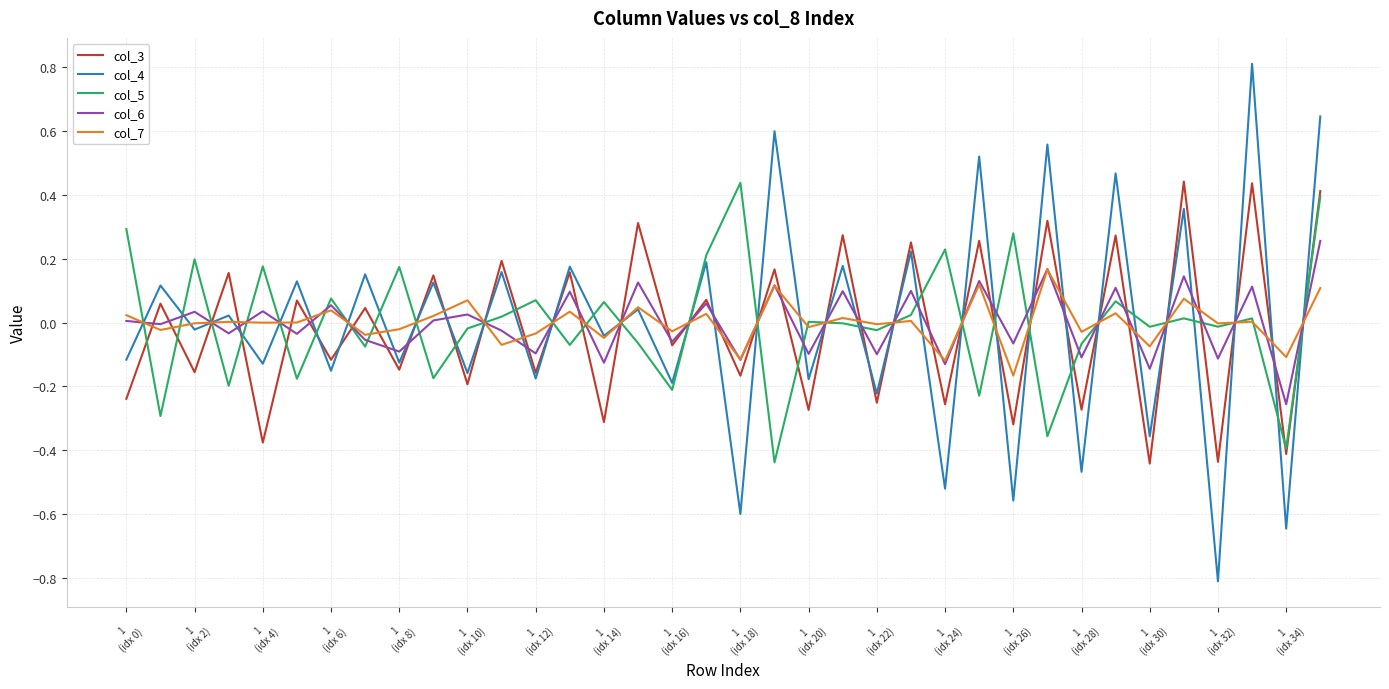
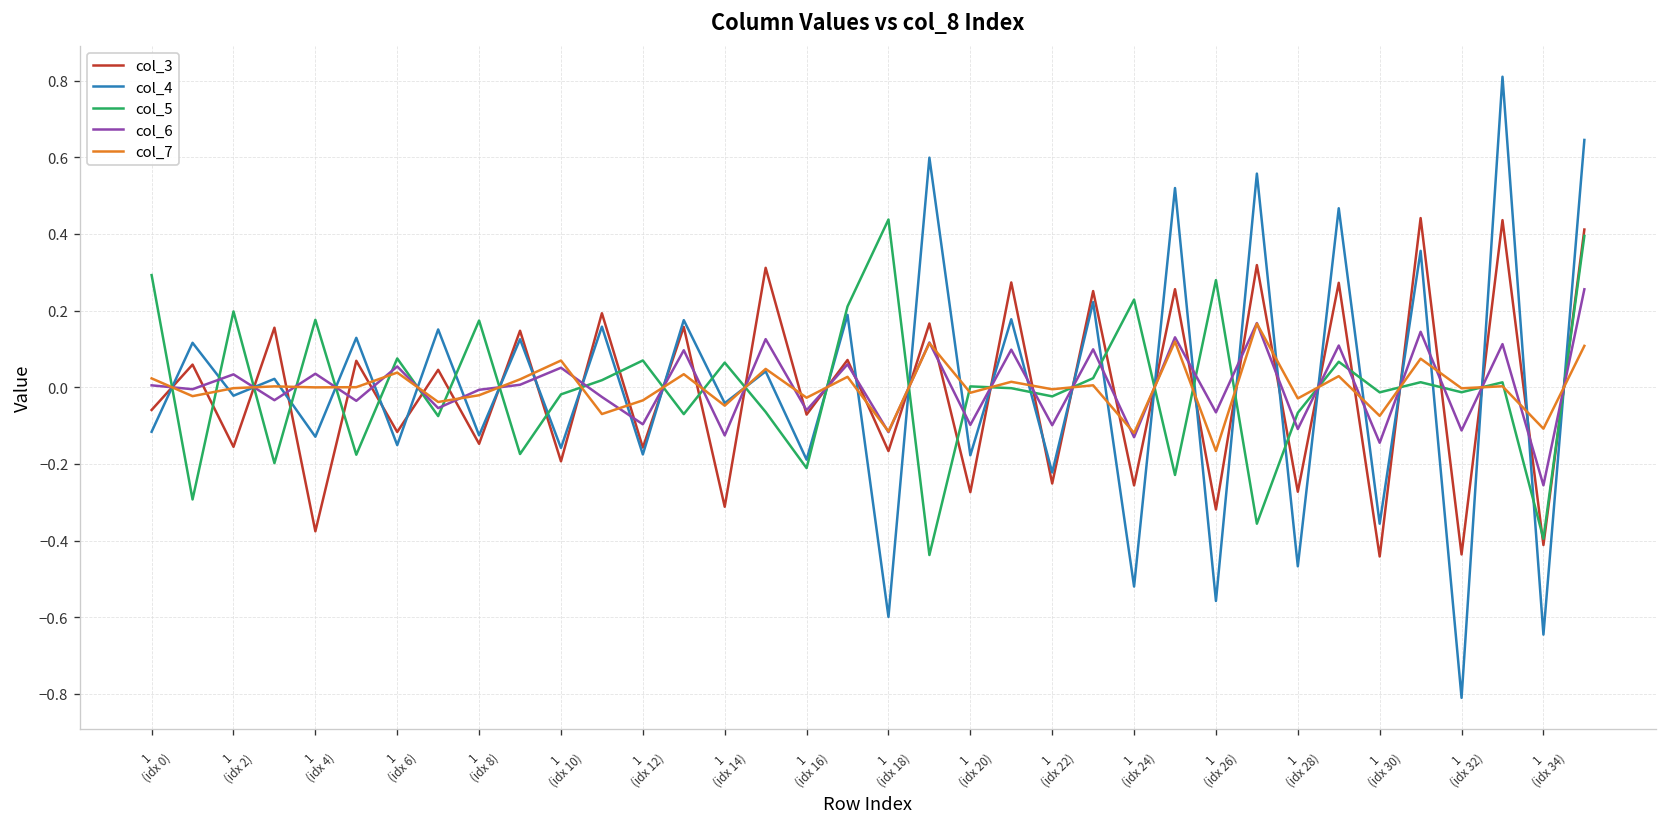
col_3, 1 (idx 0): -0.24 -> -0.06
col_6, 1 (idx 8): -0.09 -> -0.01
col_6, 1 (idx 10): 0.03 -> 0.05
